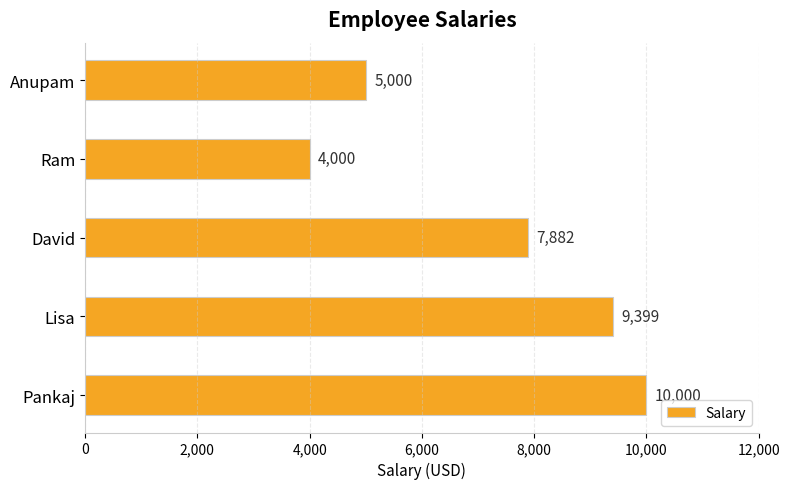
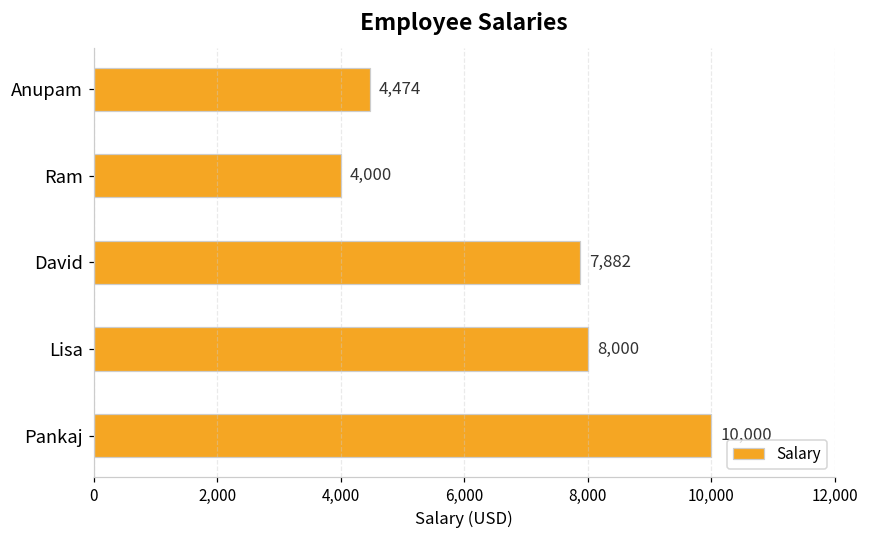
Anupam: 5,000 -> 4,474
Lisa: 9,399 -> 8,000
